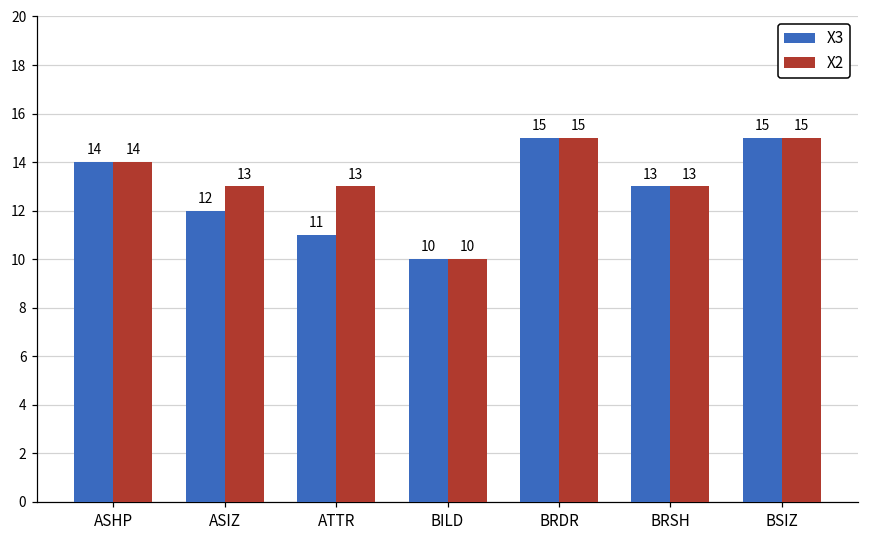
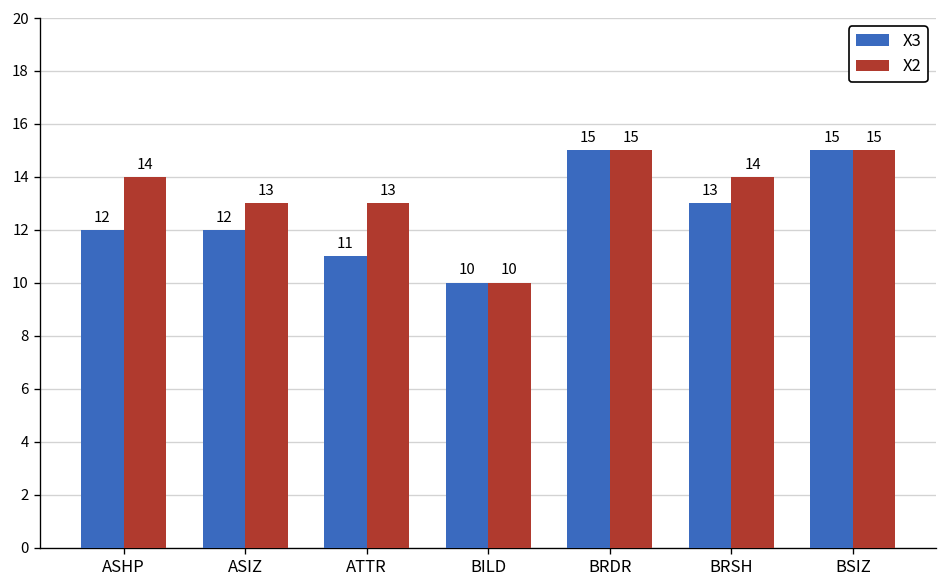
X3, ASHP: 14 -> 12
X2, BRSH: 13 -> 14
